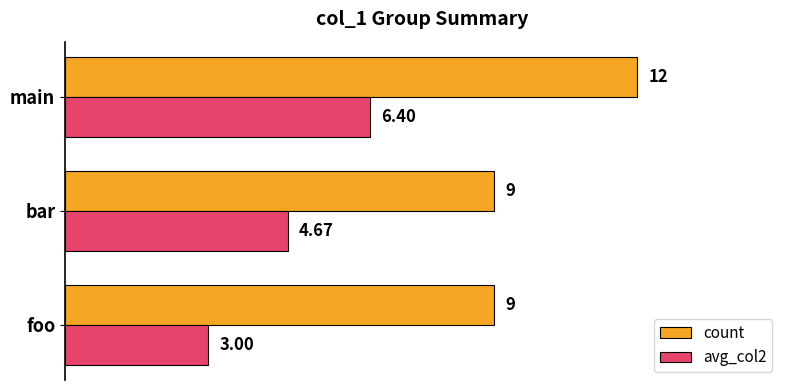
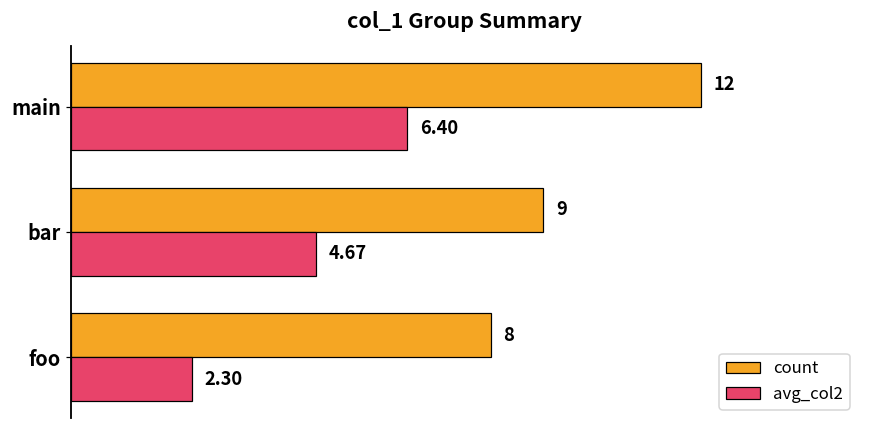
count, foo: 9 -> 8
avg_col2, foo: 3.00 -> 2.30
